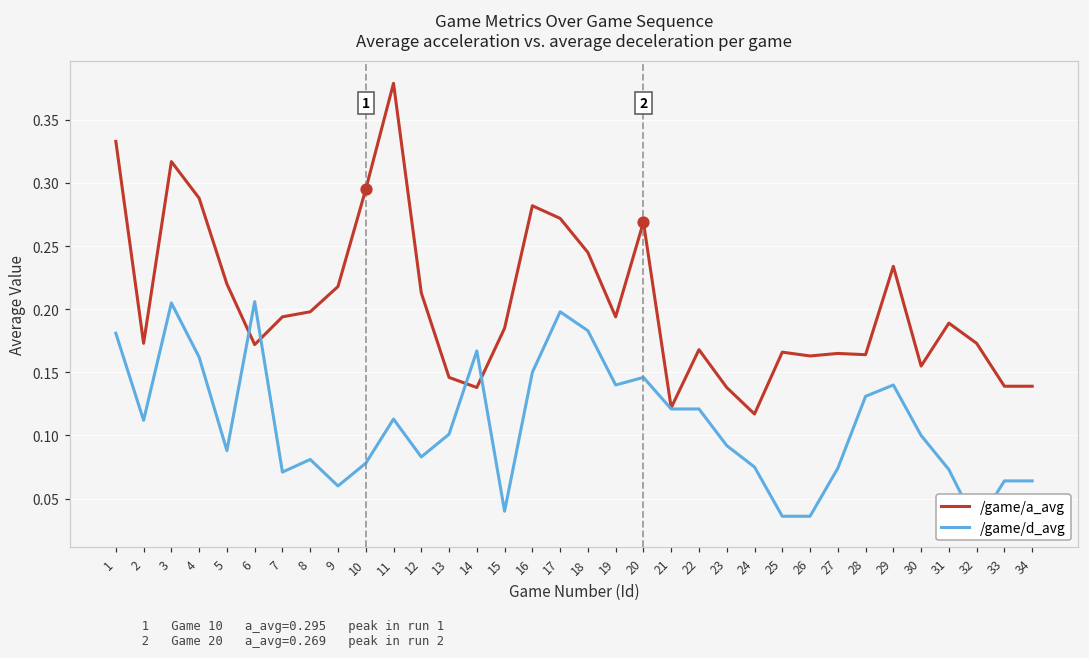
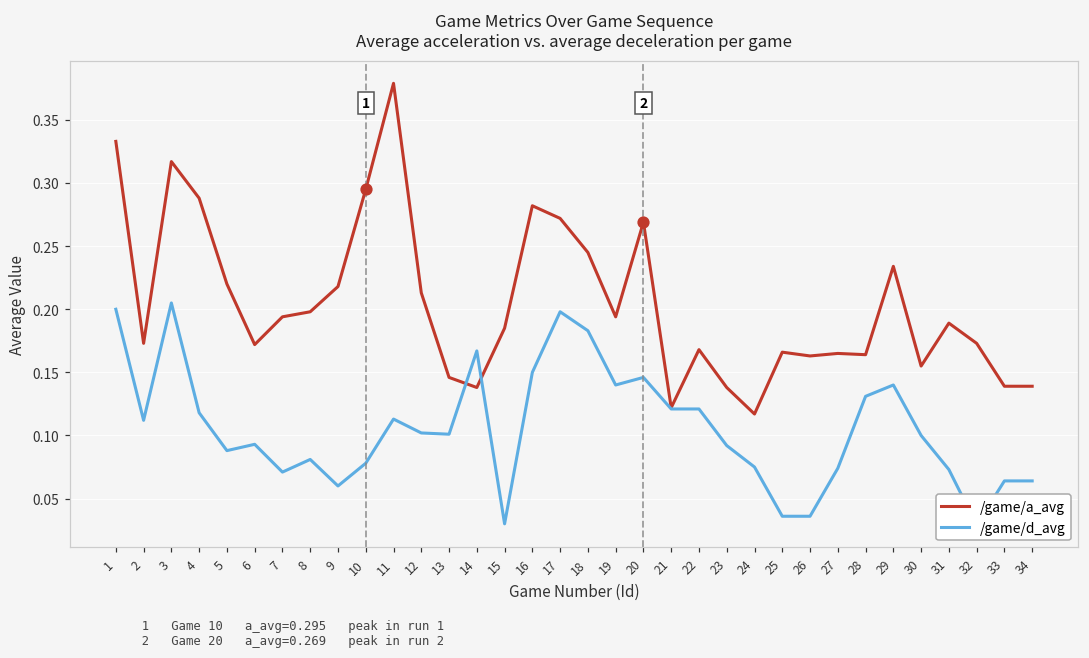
/game/d_avg, 1: 0.181 -> 0.200
/game/d_avg, 4: 0.162 -> 0.118
/game/d_avg, 6: 0.206 -> 0.093
/game/d_avg, 12: 0.083 -> 0.102
/game/d_avg, 15: 0.04 -> 0.03
